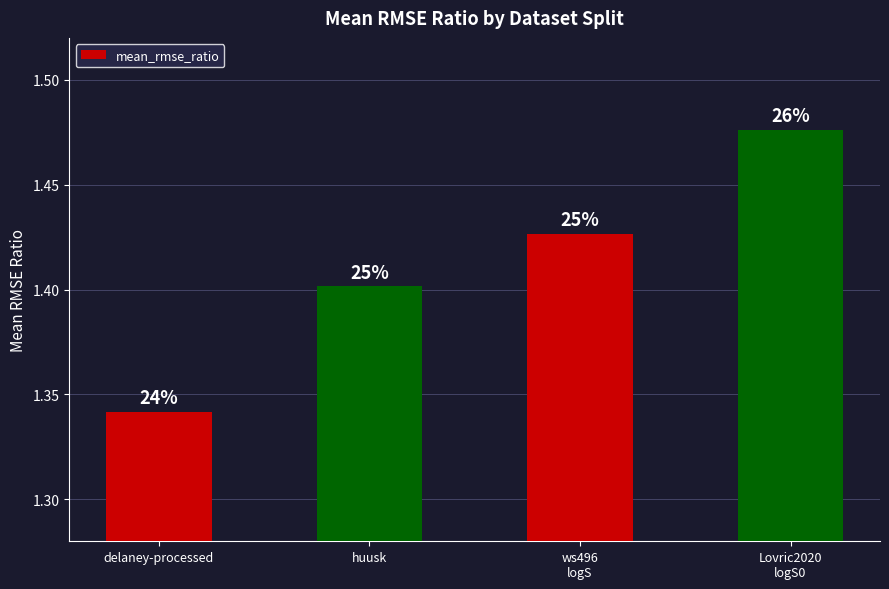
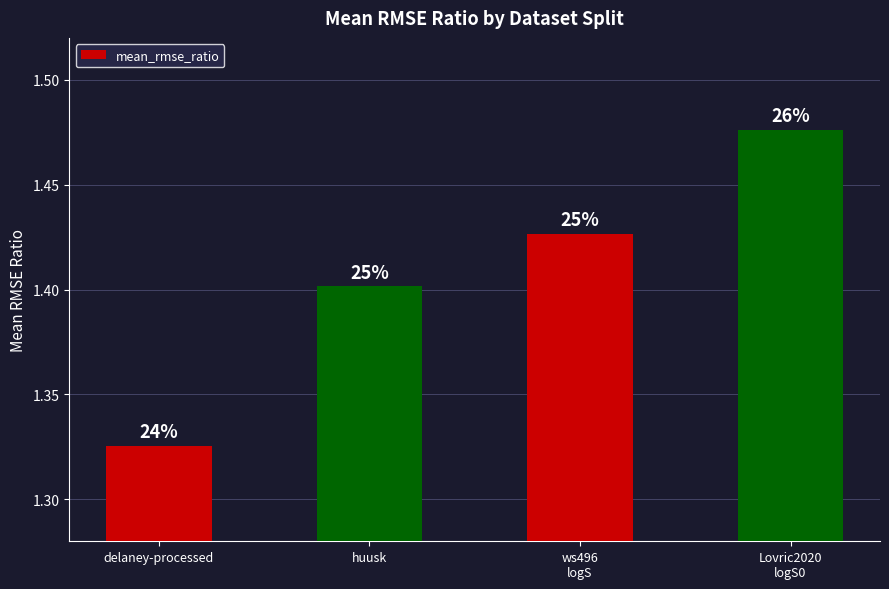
delaney-processed: 1.342 -> 1.326
